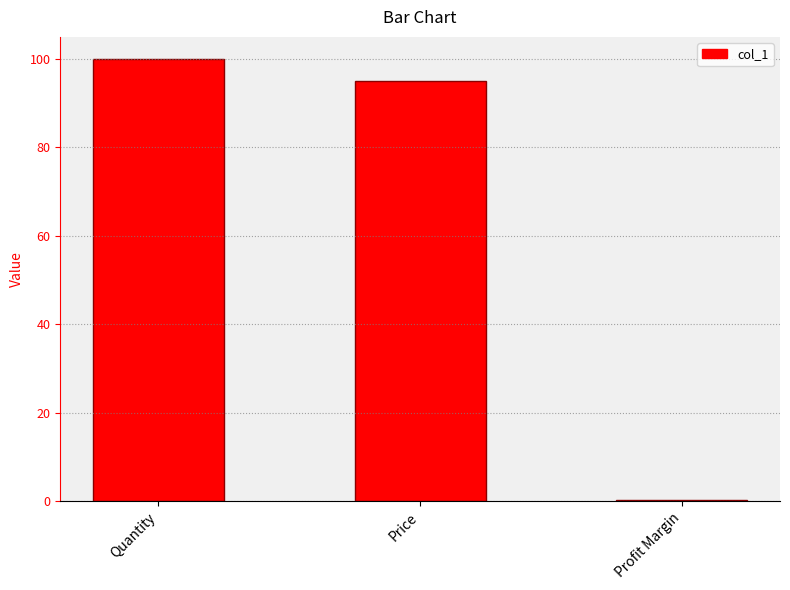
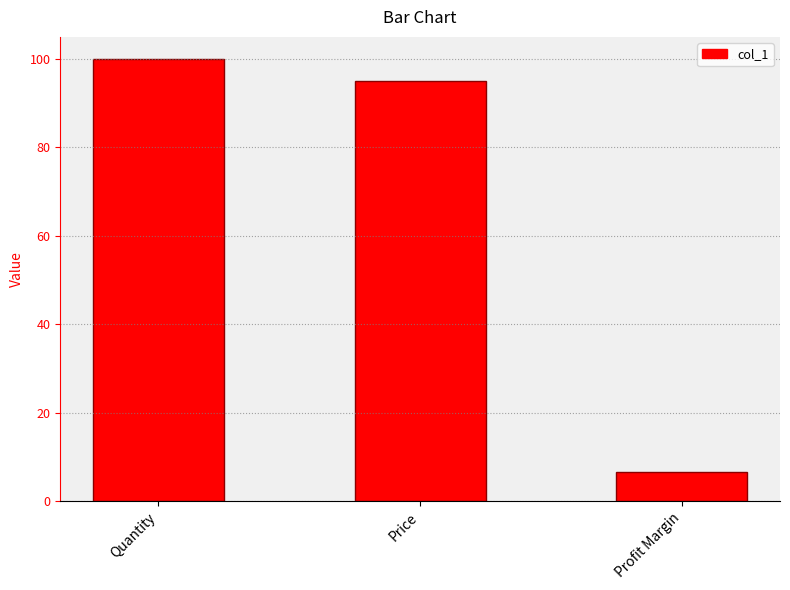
Profit Margin: 0 -> 7
